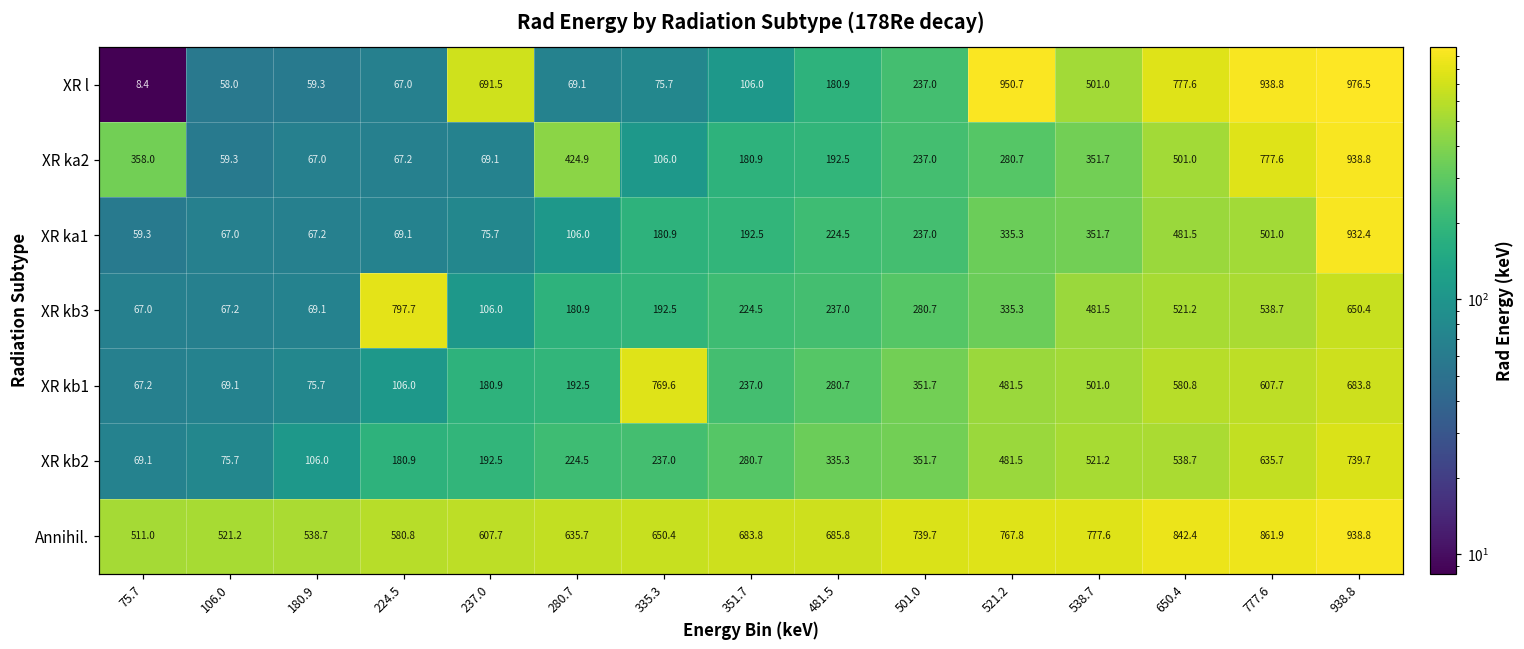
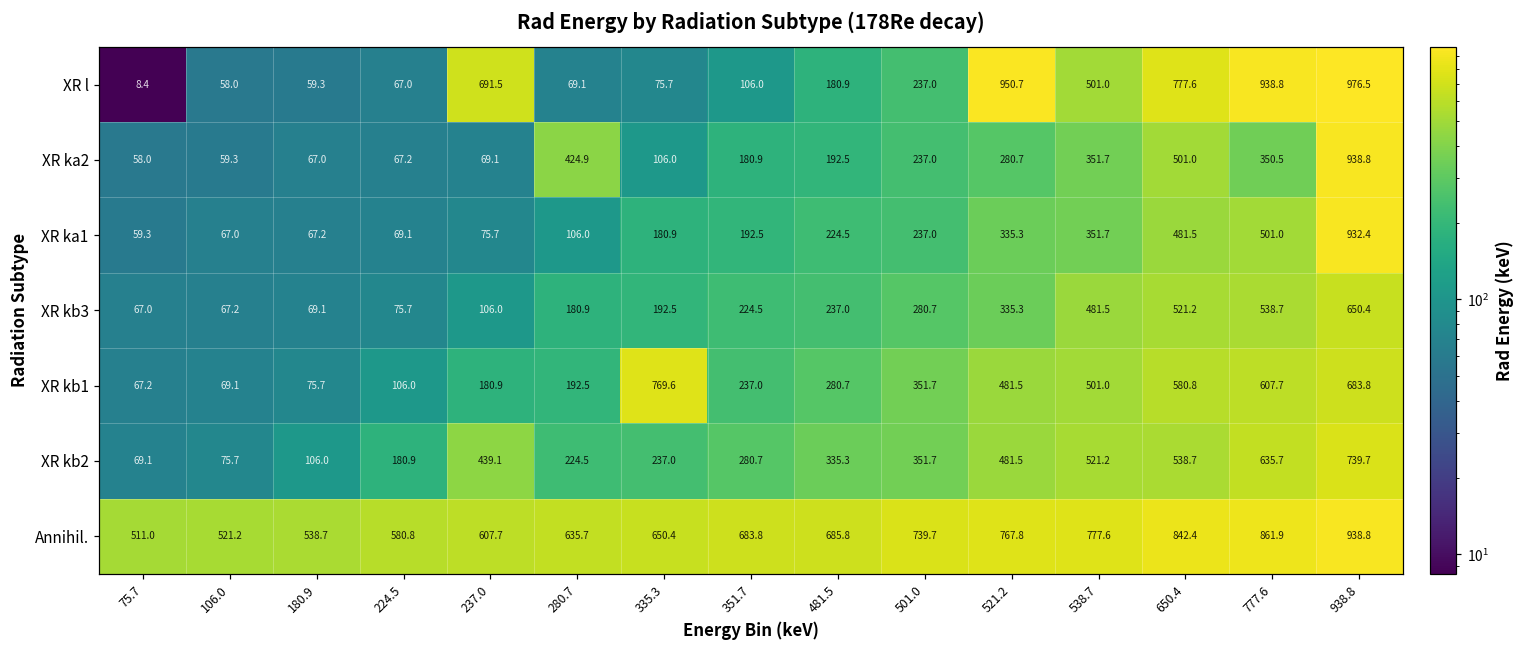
XR ka2, 75.7: 358.0 -> 58.0
XR ka2, 777.6: 777.6 -> 350.5
XR kb3, 224.5: 797.7 -> 75.7
XR kb2, 237.0: 192.5 -> 439.1
